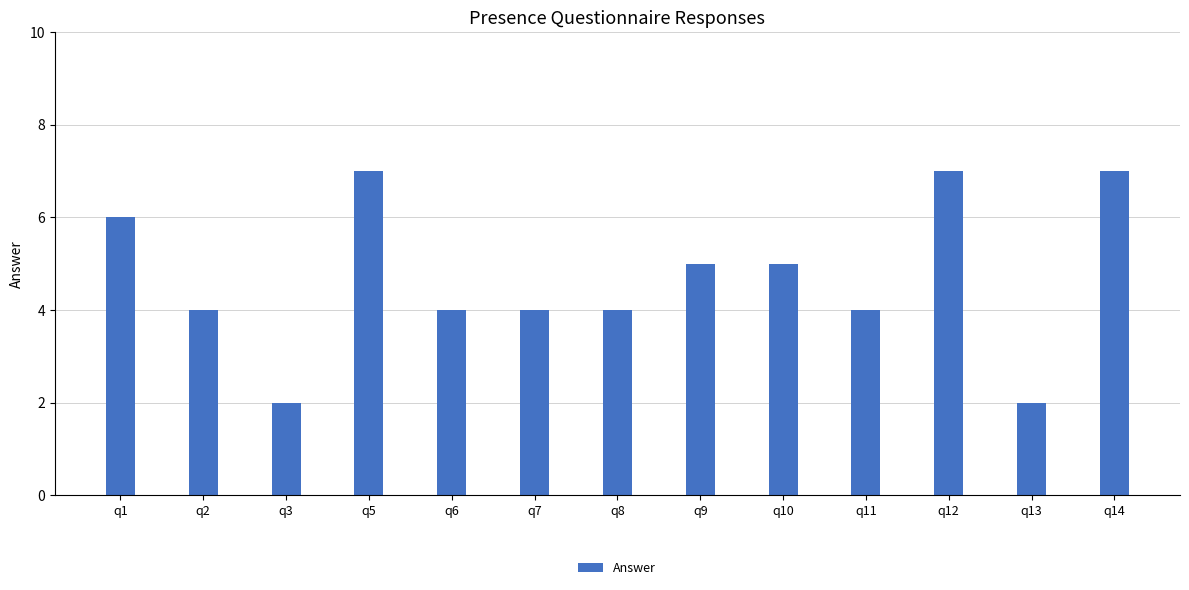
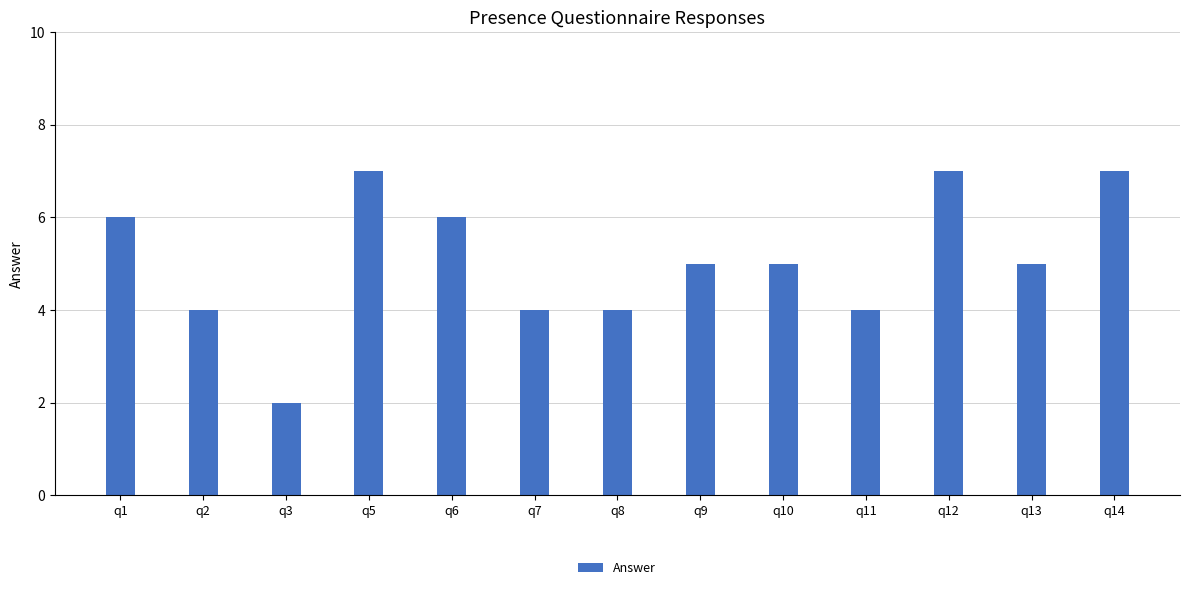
q6: 4 -> 6
q13: 2 -> 5
